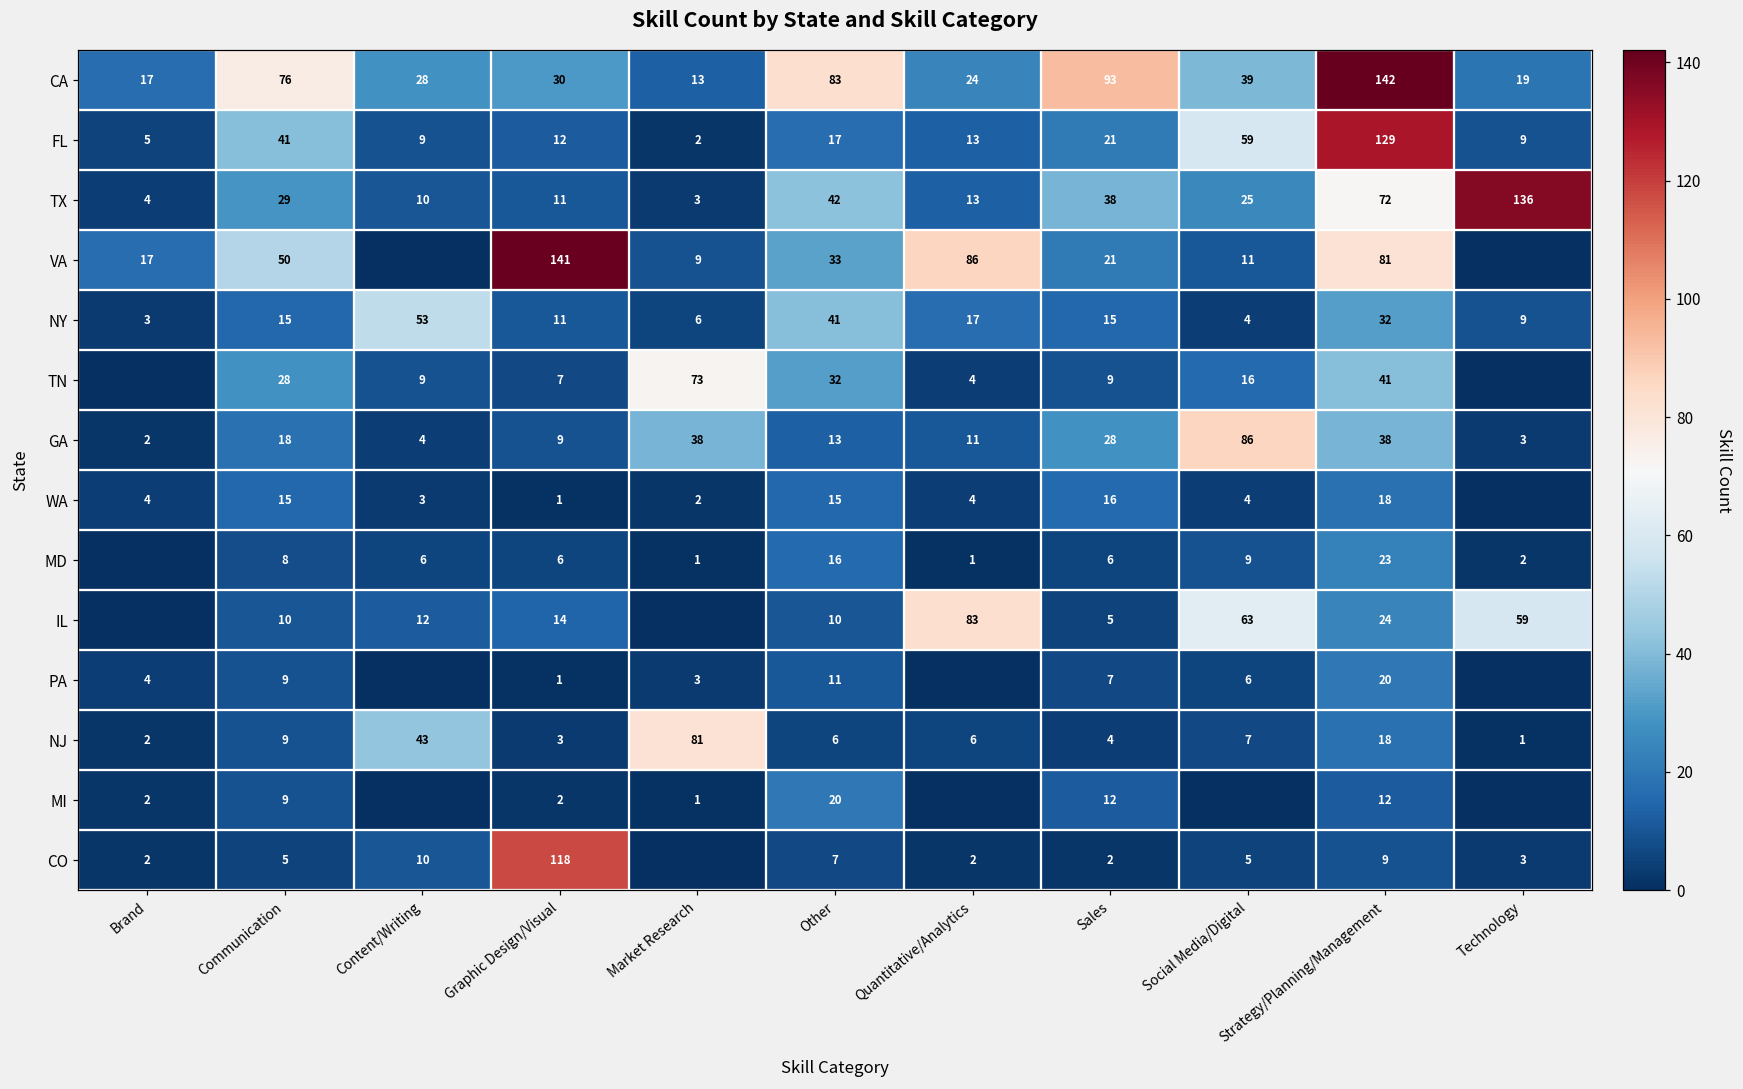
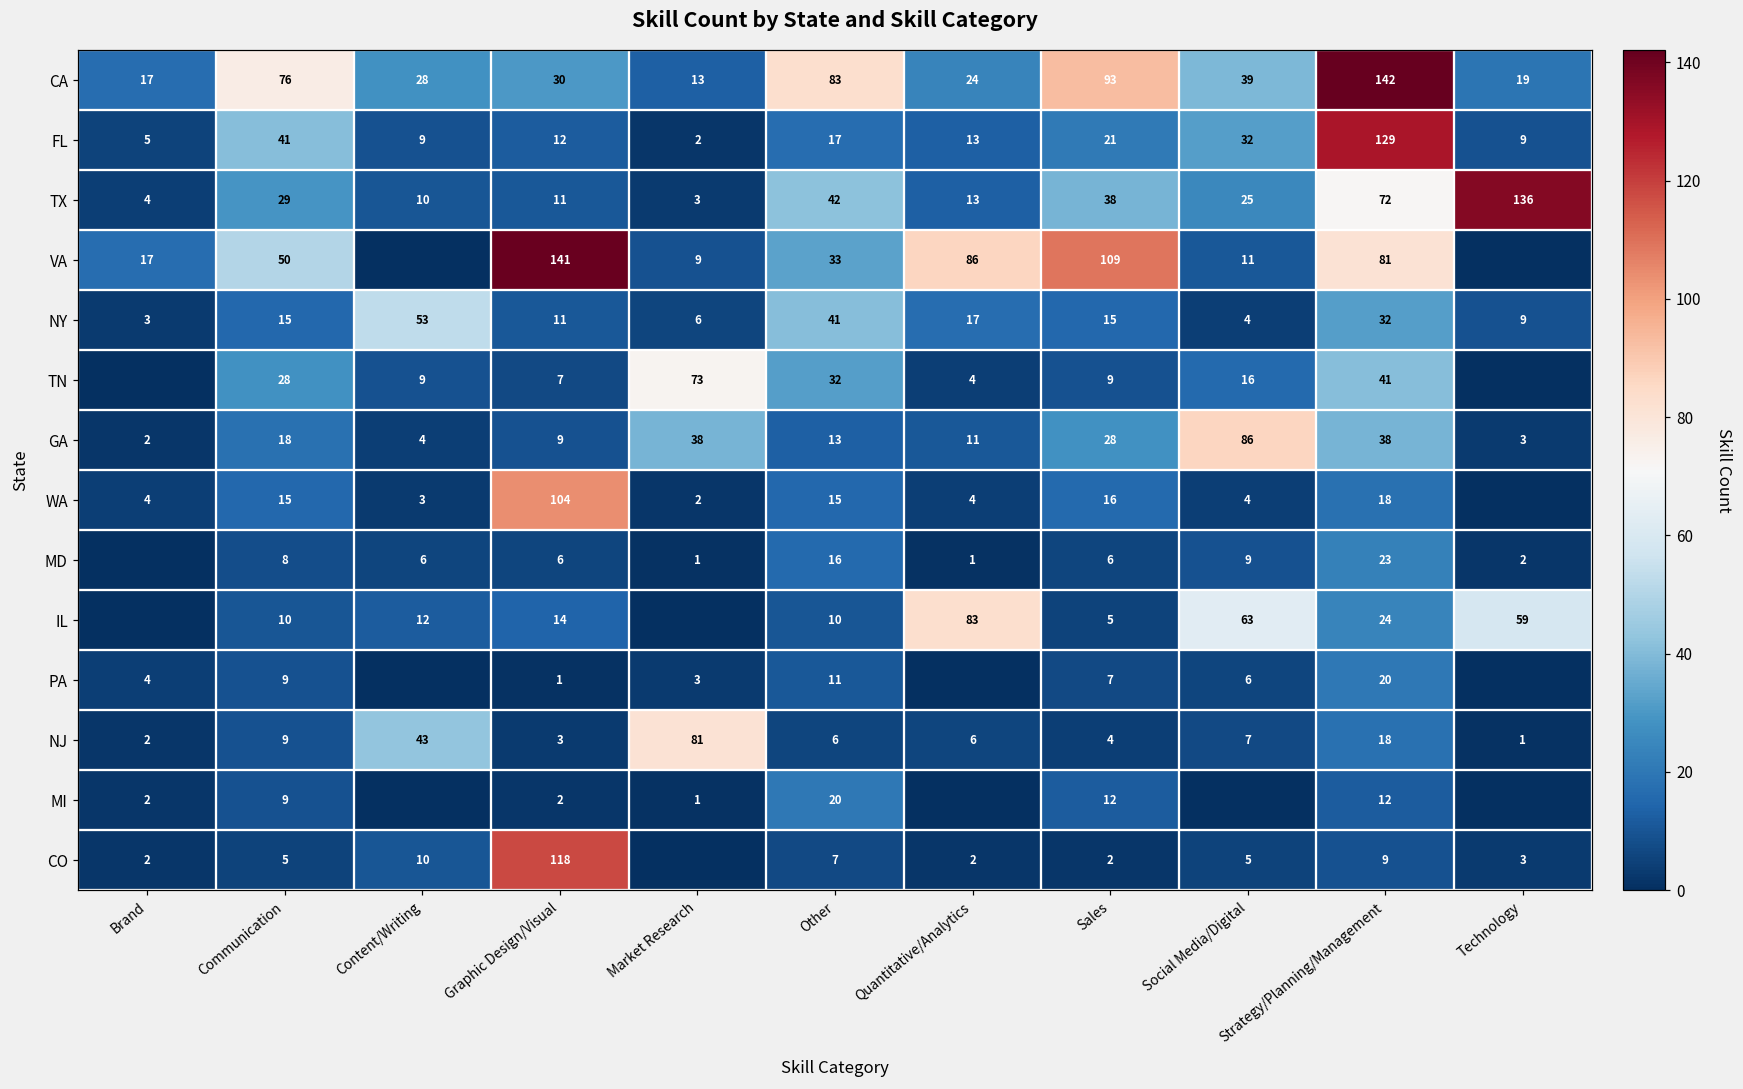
FL, Social Media/Digital: 59 -> 32
VA, Sales: 21 -> 109
WA, Graphic Design/Visual: 1 -> 104
